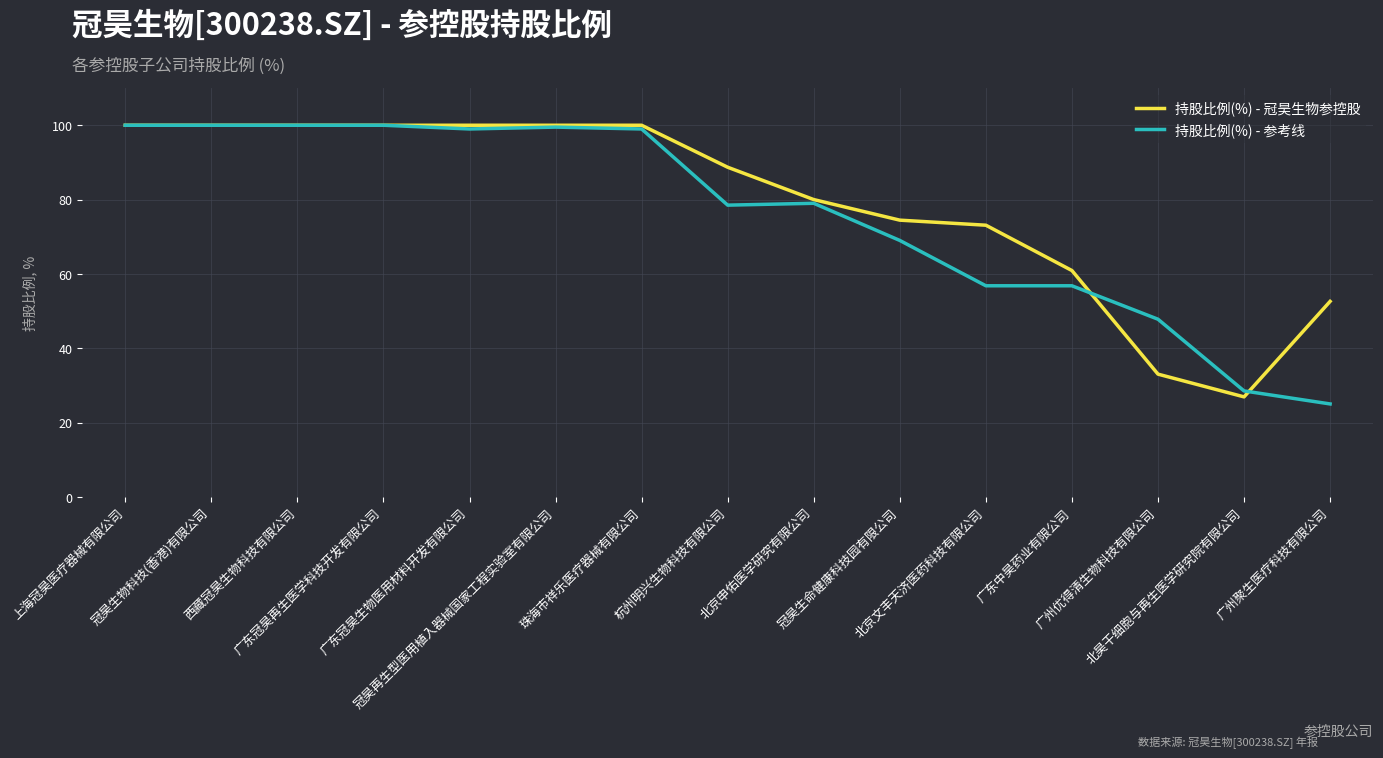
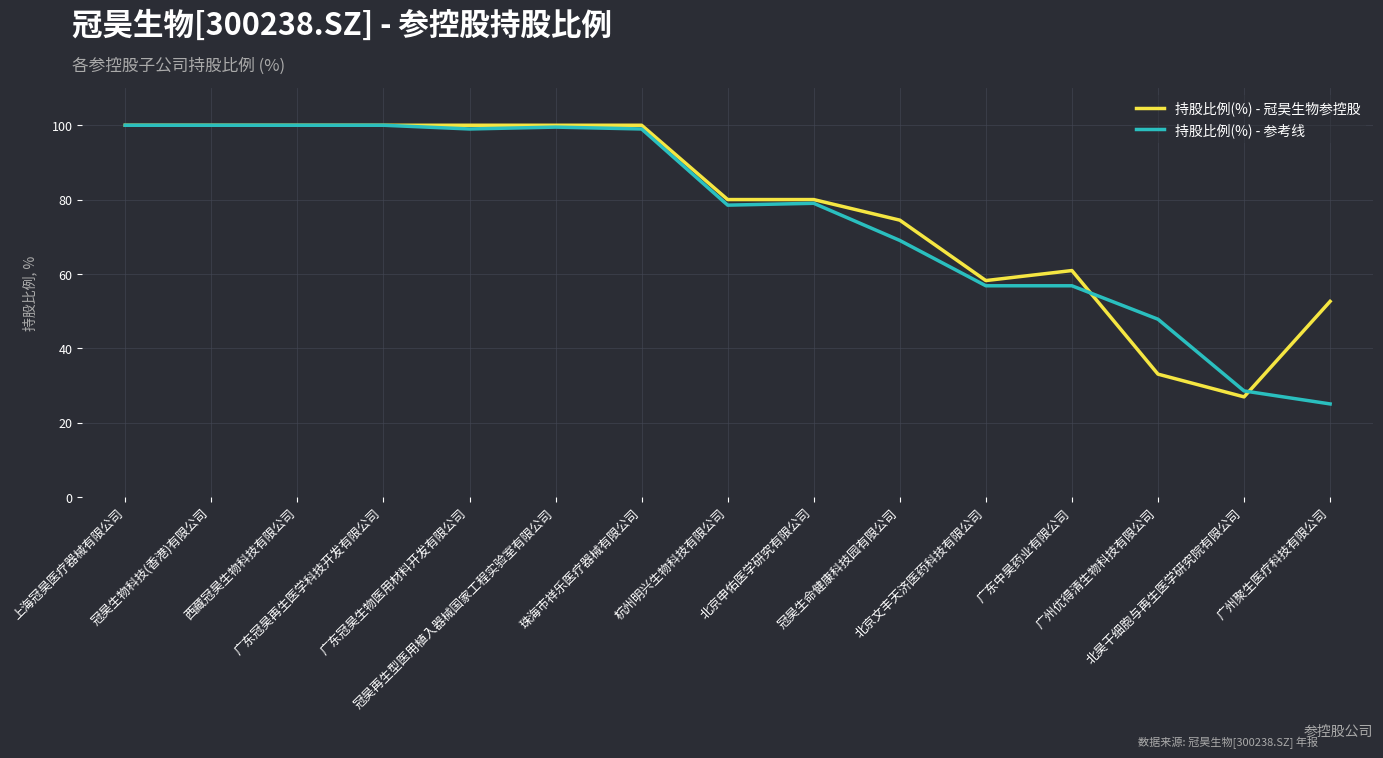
持股比例(%) - 冠昊生物参控股, 杭州明兴生物科技有限公司: 89 -> 80
持股比例(%) - 冠昊生物参控股, 北京文丰天济医药科技有限公司: 73 -> 58
